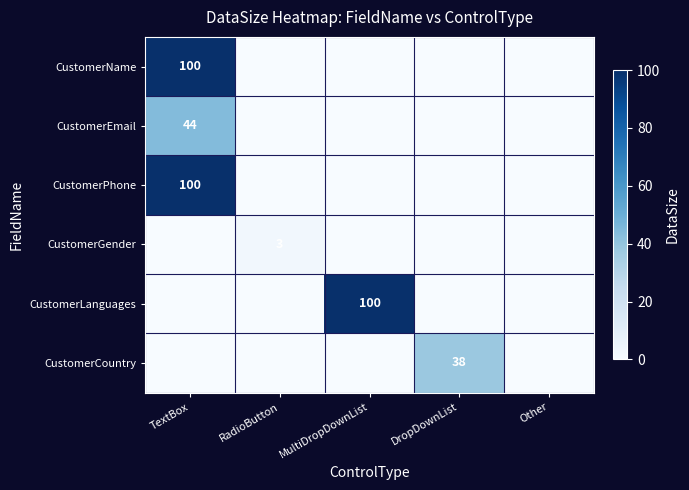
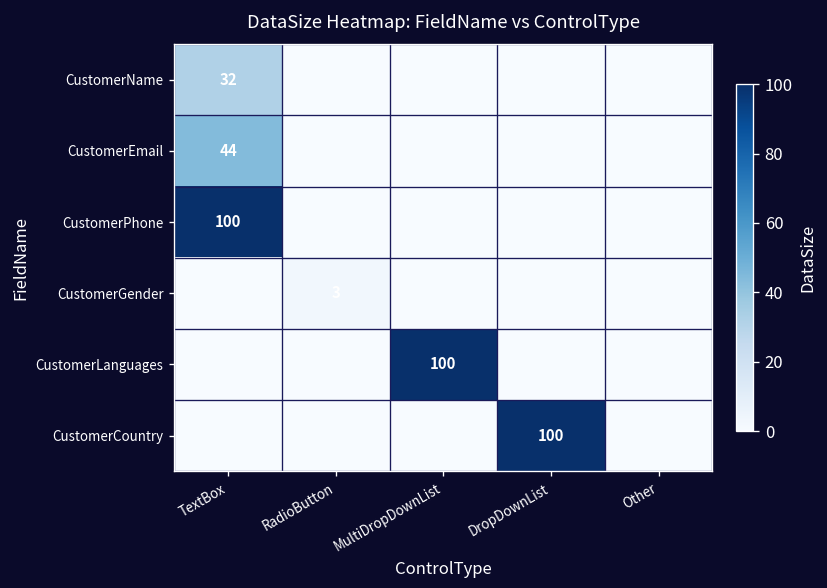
CustomerName, TextBox: 100 -> 32
CustomerCountry, DropDownList: 38 -> 100
